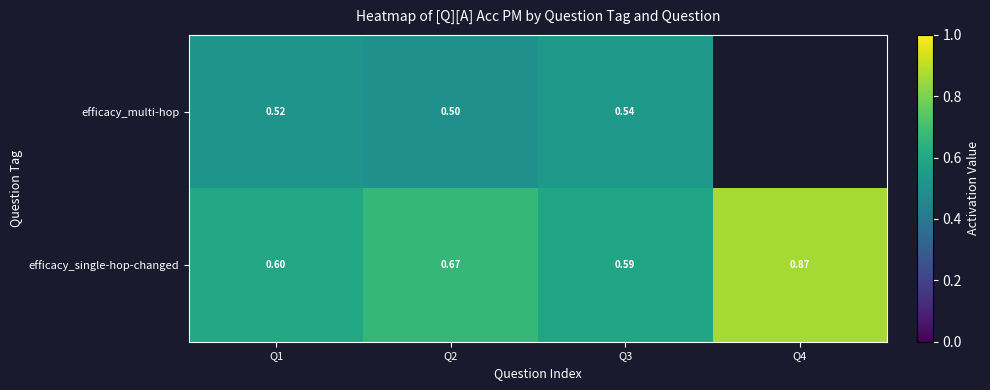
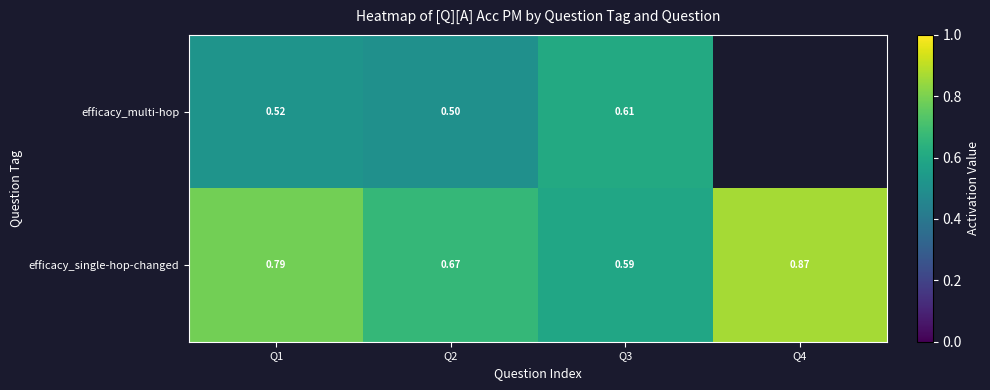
efficacy_multi-hop, Q3: 0.54 -> 0.61
efficacy_single-hop-changed, Q1: 0.60 -> 0.79
